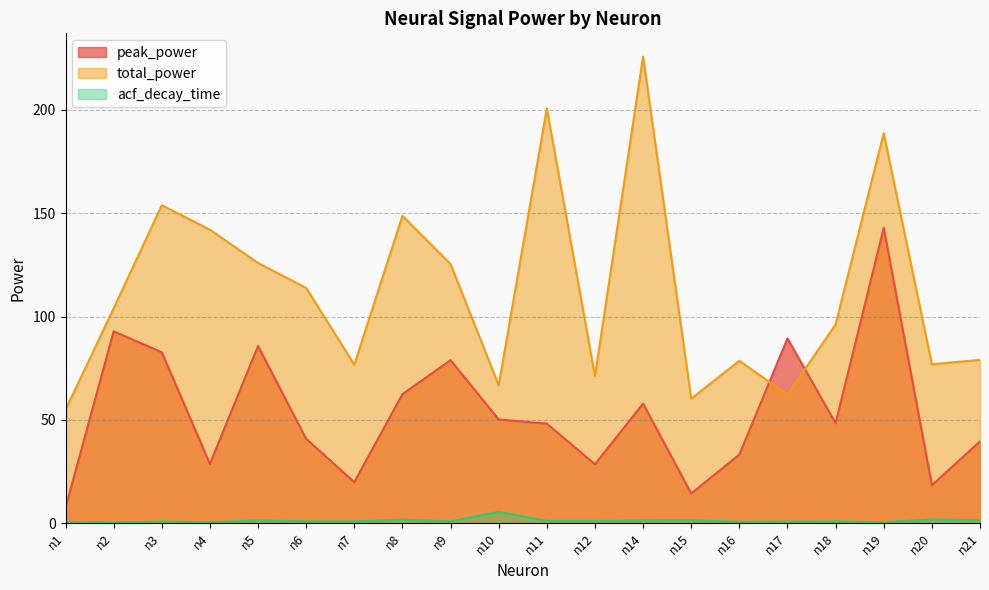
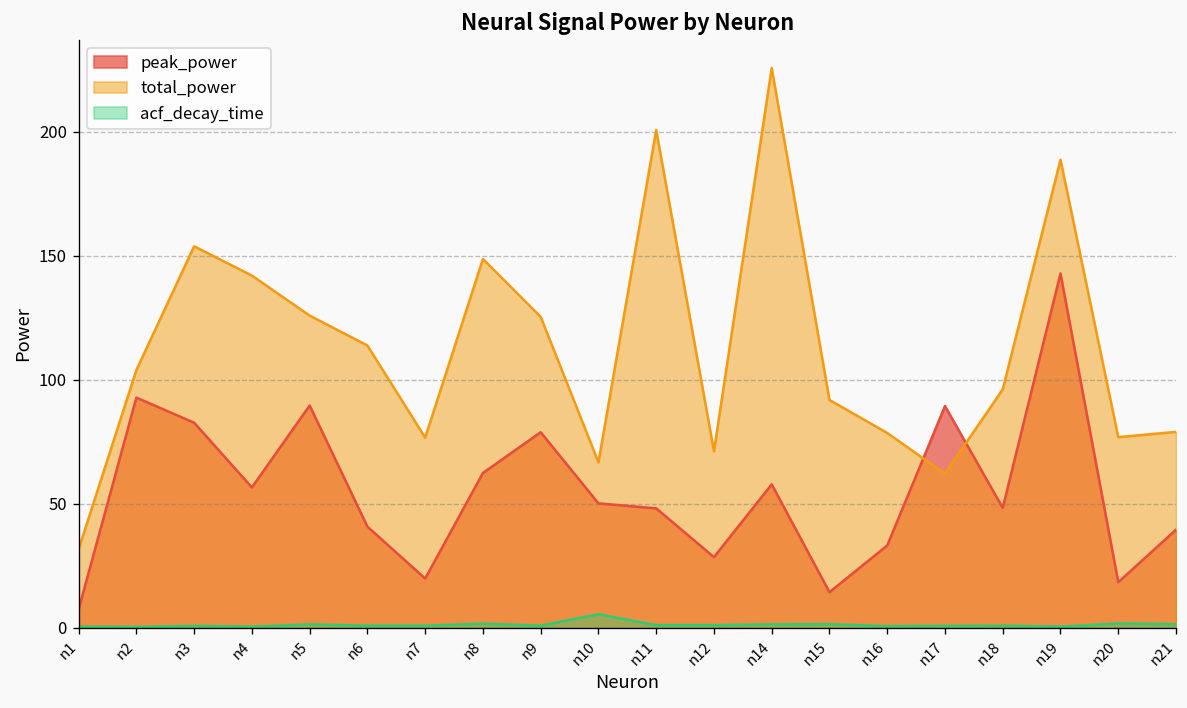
total_power, n1: 55 -> 32
peak_power, n4: 29 -> 57
peak_power, n5: 86 -> 90
total_power, n15: 60 -> 92
